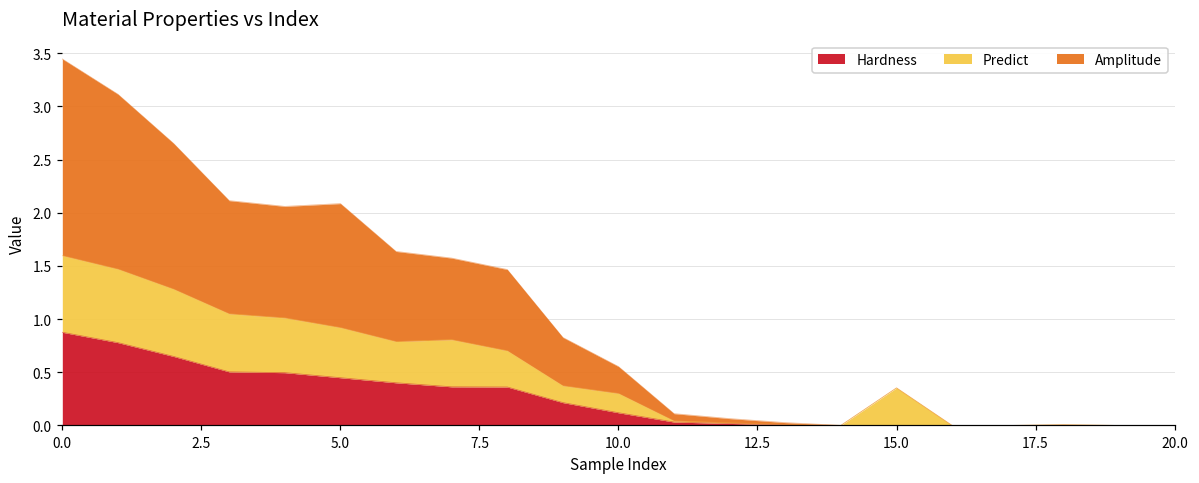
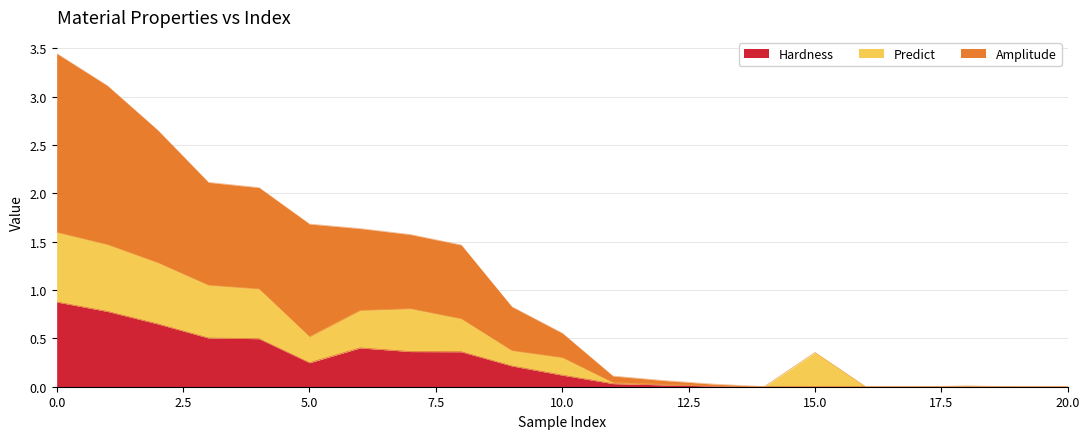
Hardness, 5.0: 0.4 -> 0.2
Predict, 5.0: 0.5 -> 0.3
